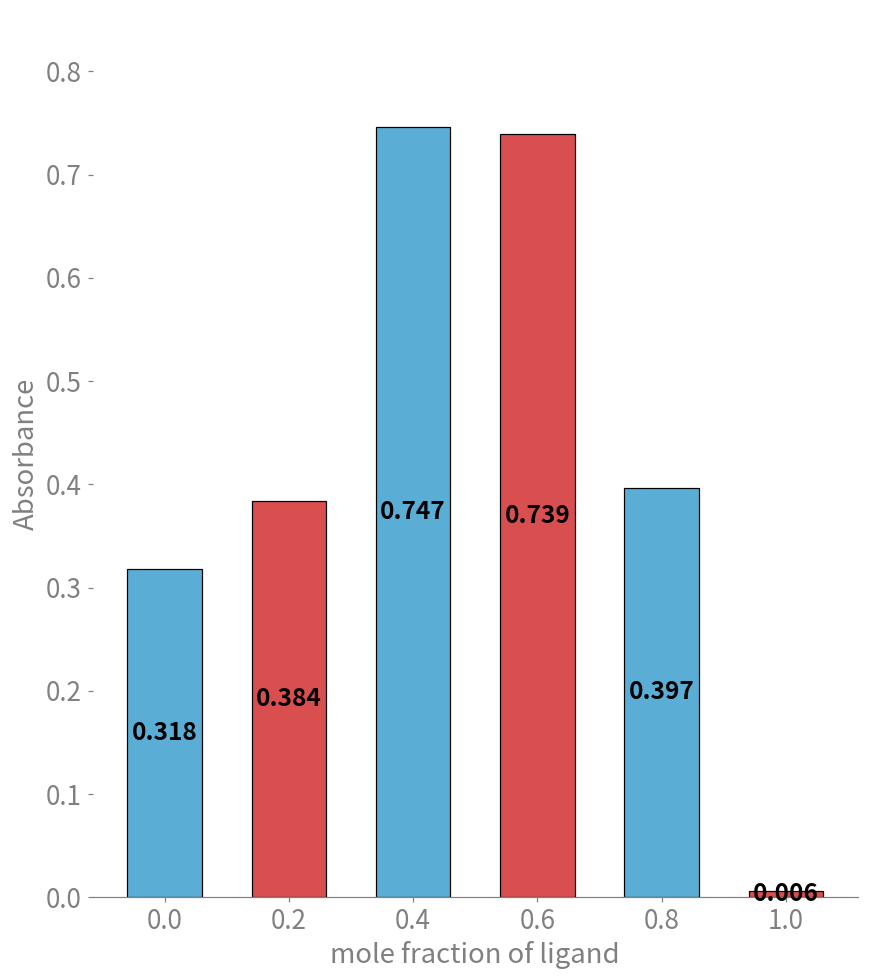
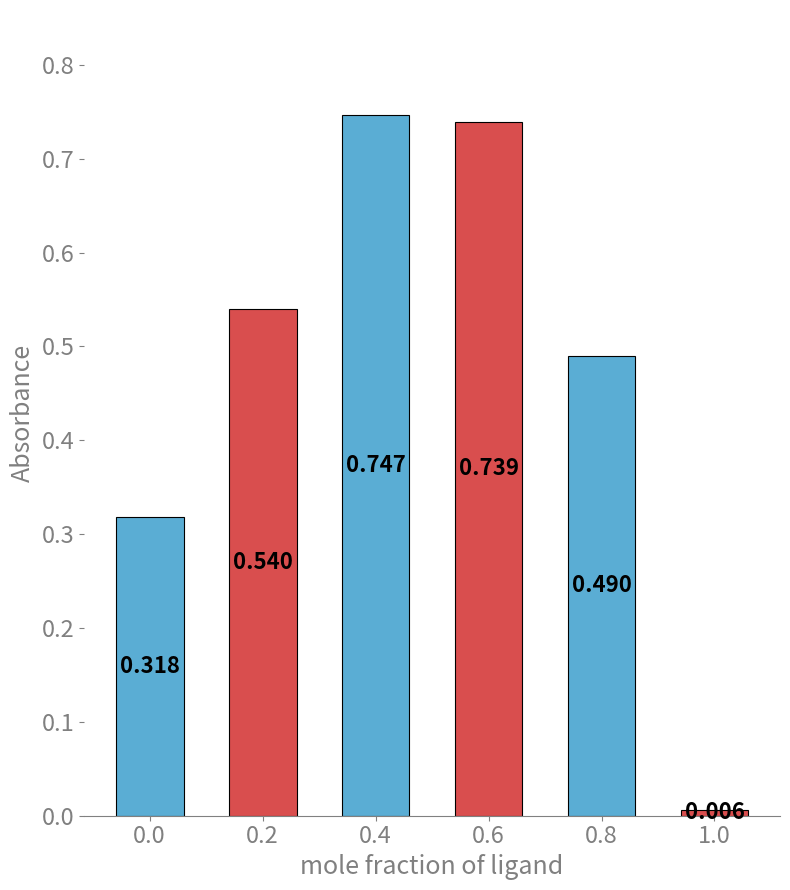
0.2: 0.384 -> 0.540
0.8: 0.397 -> 0.490
